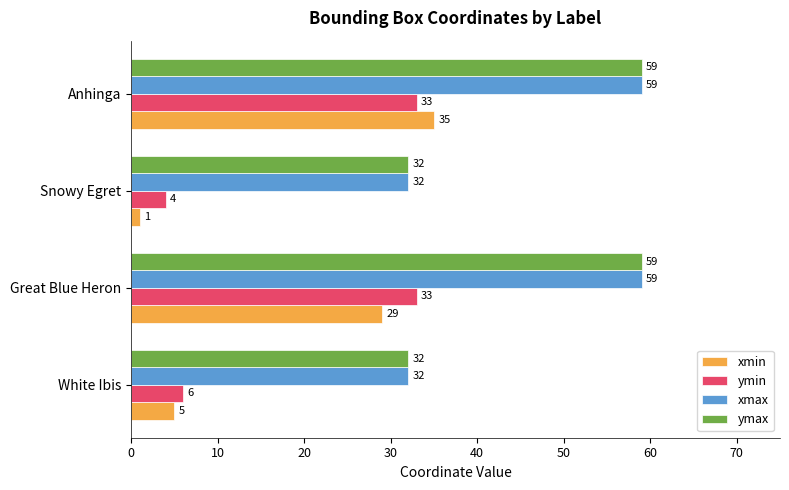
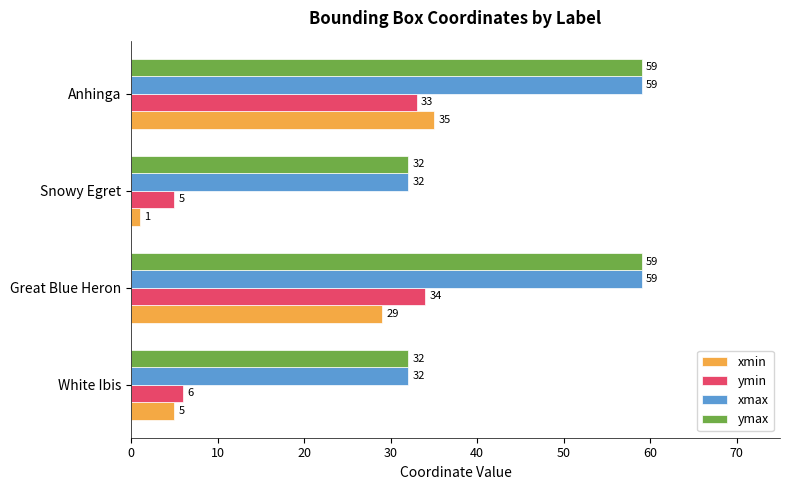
ymin, Snowy Egret: 4 -> 5
ymin, Great Blue Heron: 33 -> 34
